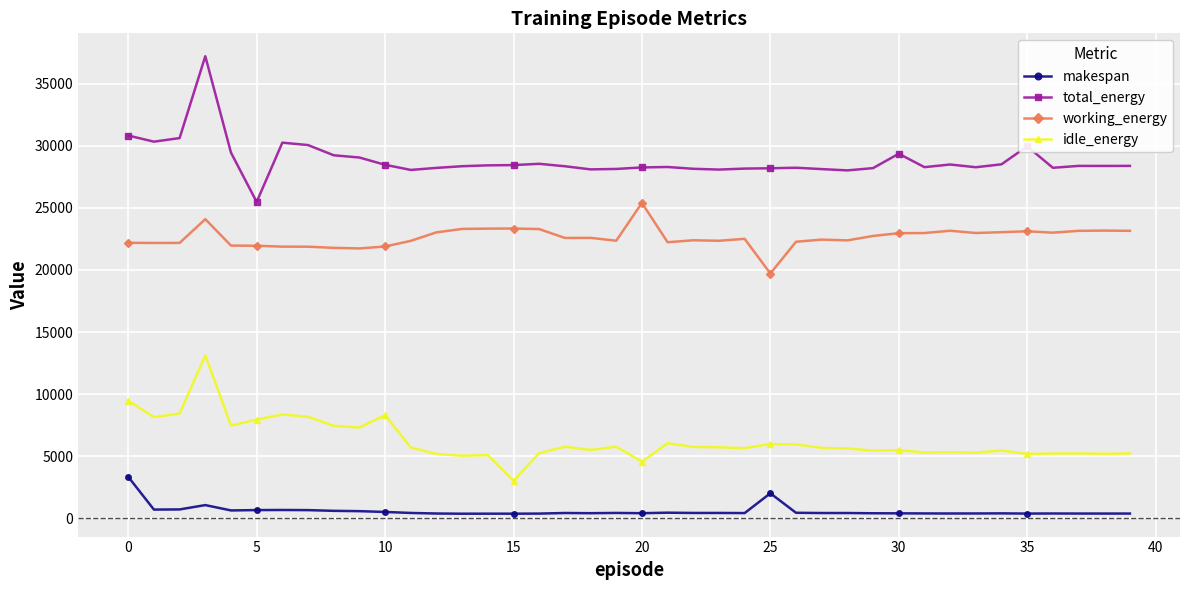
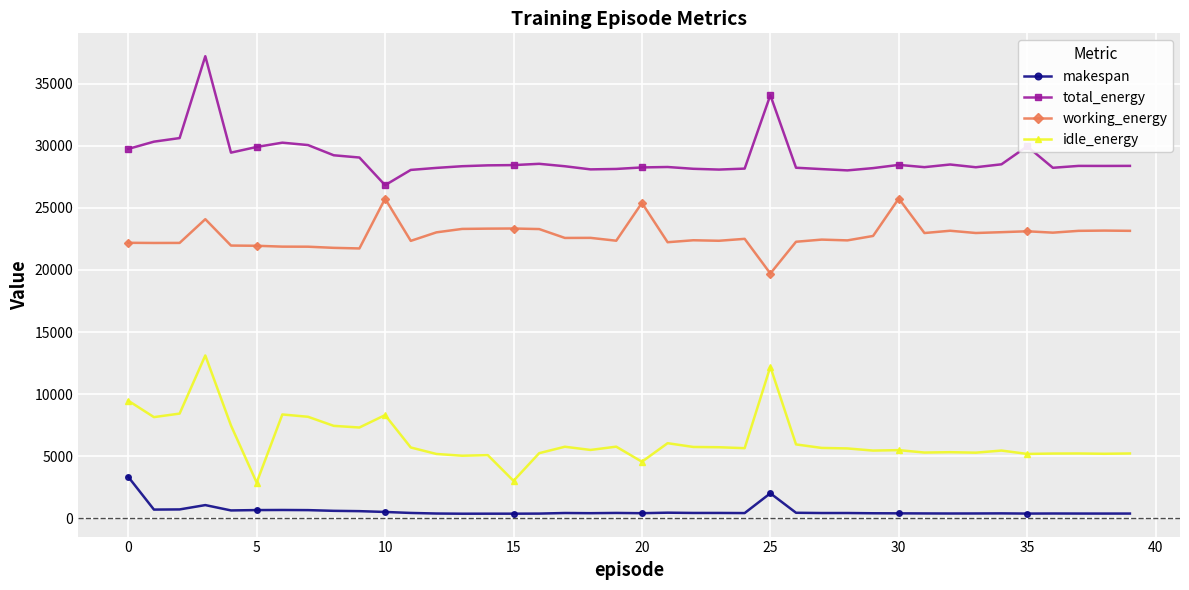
total_energy, 0: 30800 -> 29700
total_energy, 5: 25500 -> 29900
idle_energy, 5: 8000 -> 2900
total_energy, 10: 28500 -> 26800
working_energy, 10: 21900 -> 25700
total_energy, 25: 28200 -> 34100
idle_energy, 25: 6000 -> 12200
total_energy, 30: 29400 -> 28500
working_energy, 30: 23000 -> 25800
